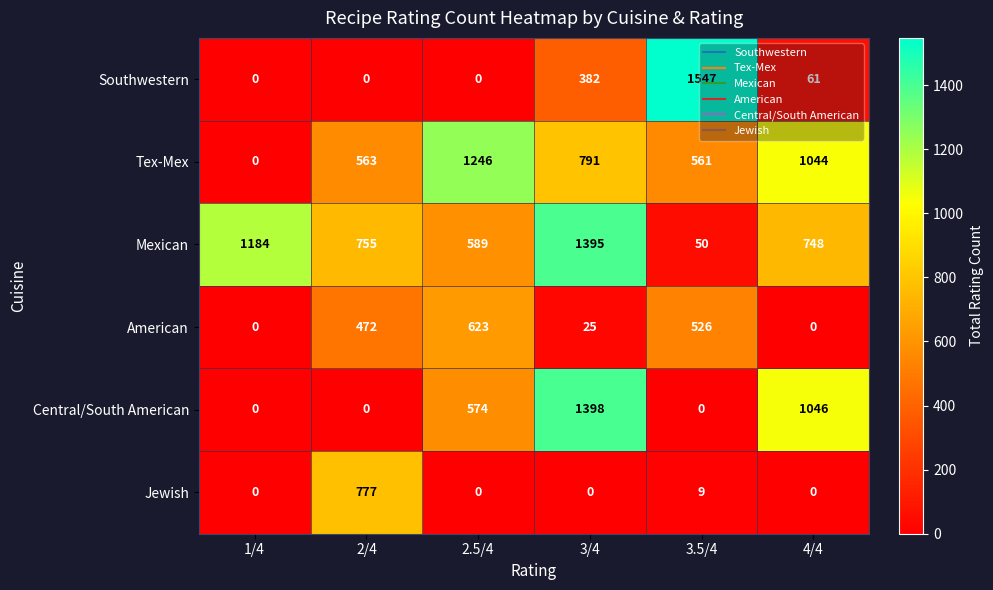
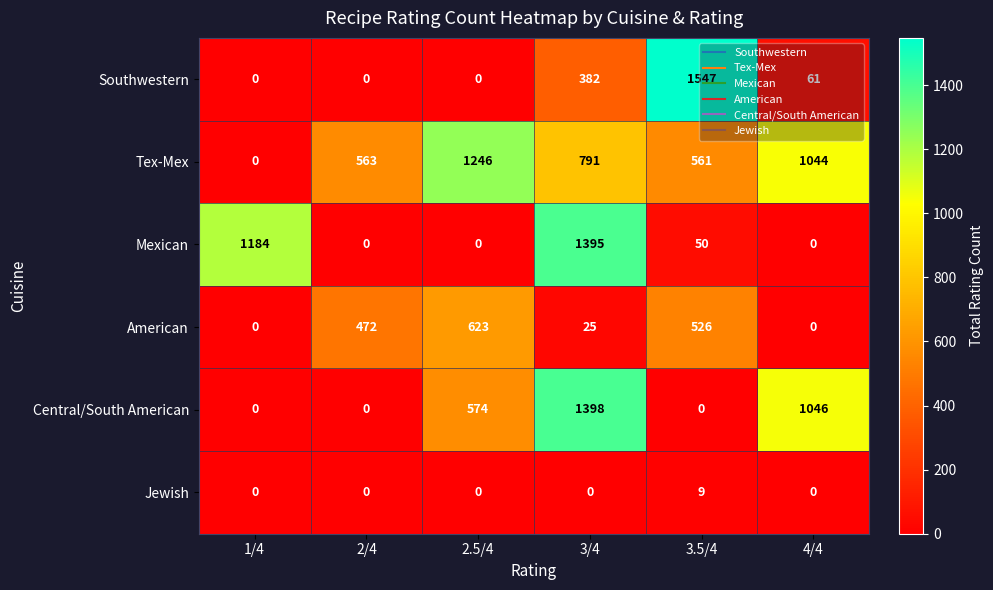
Mexican, 2/4: 755 -> 0
Mexican, 2.5/4: 589 -> 0
Mexican, 4/4: 748 -> 0
Jewish, 2/4: 777 -> 0
